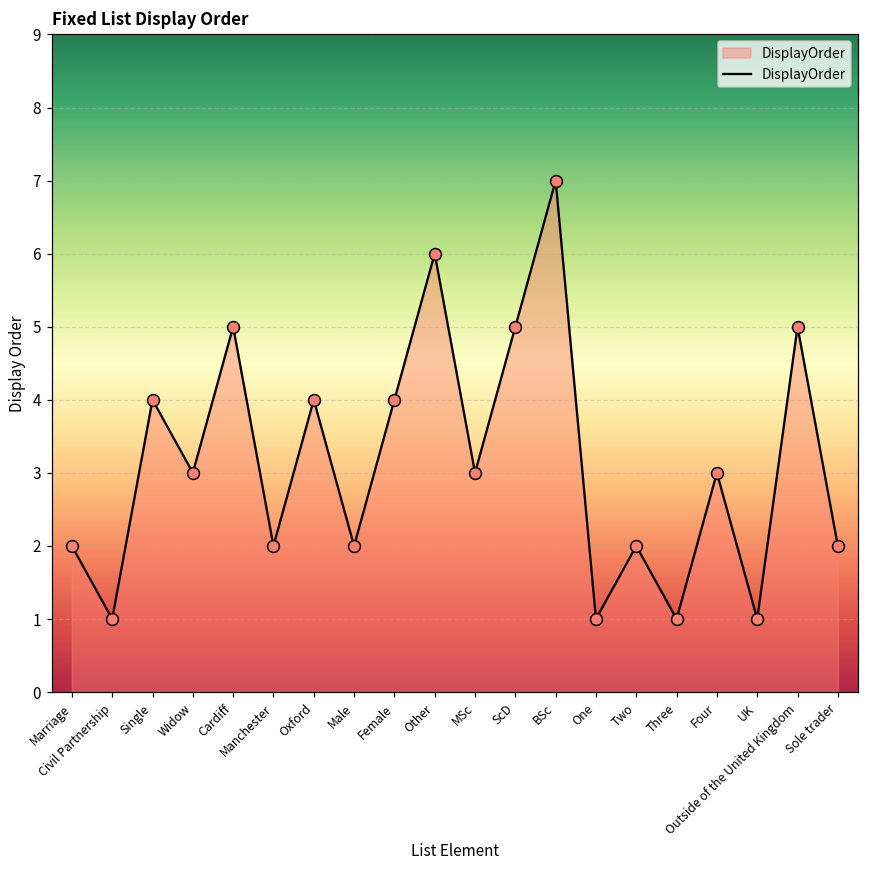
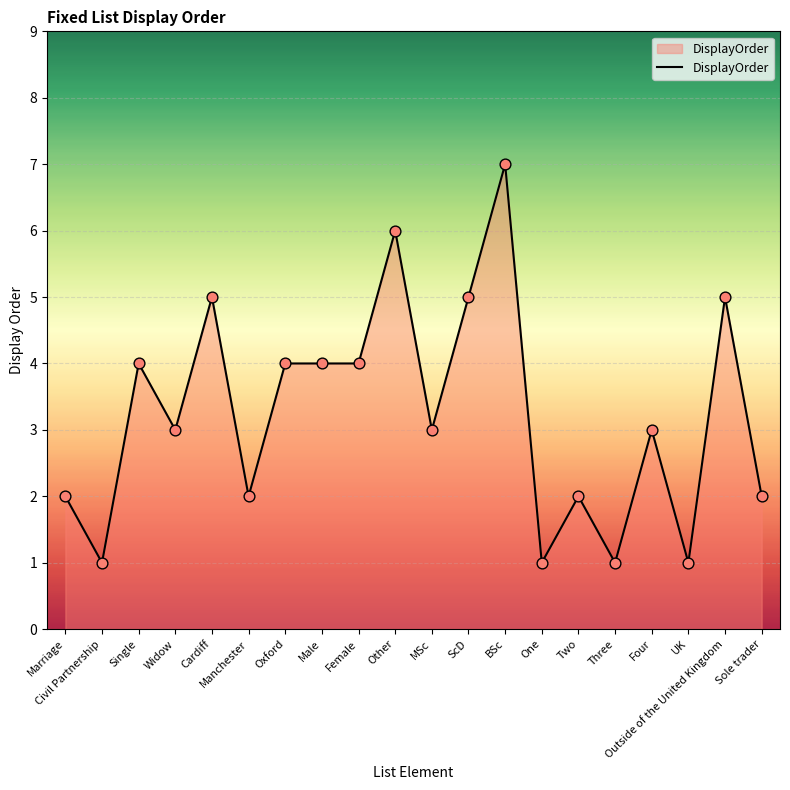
Male: 2 -> 4
